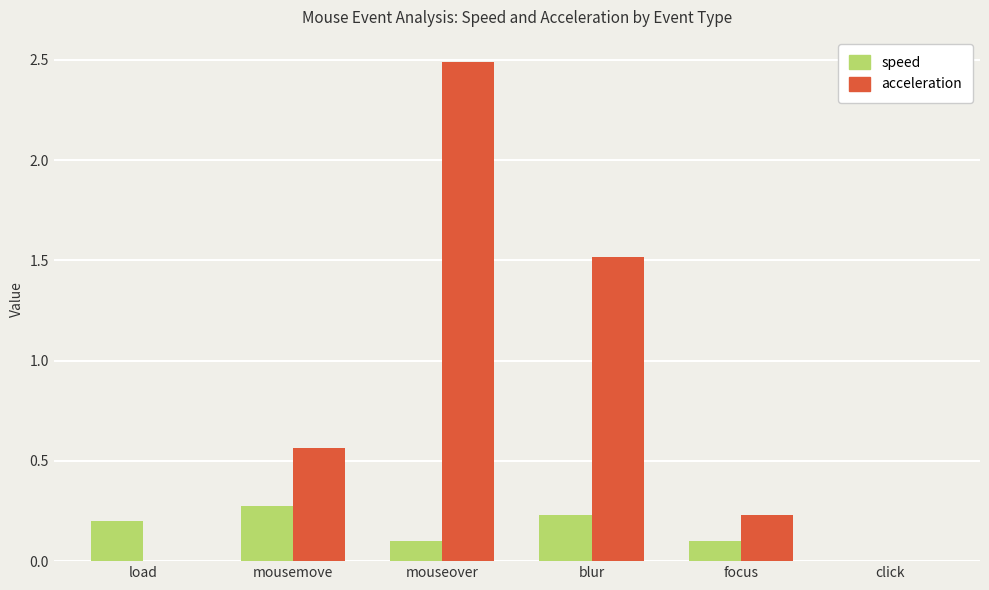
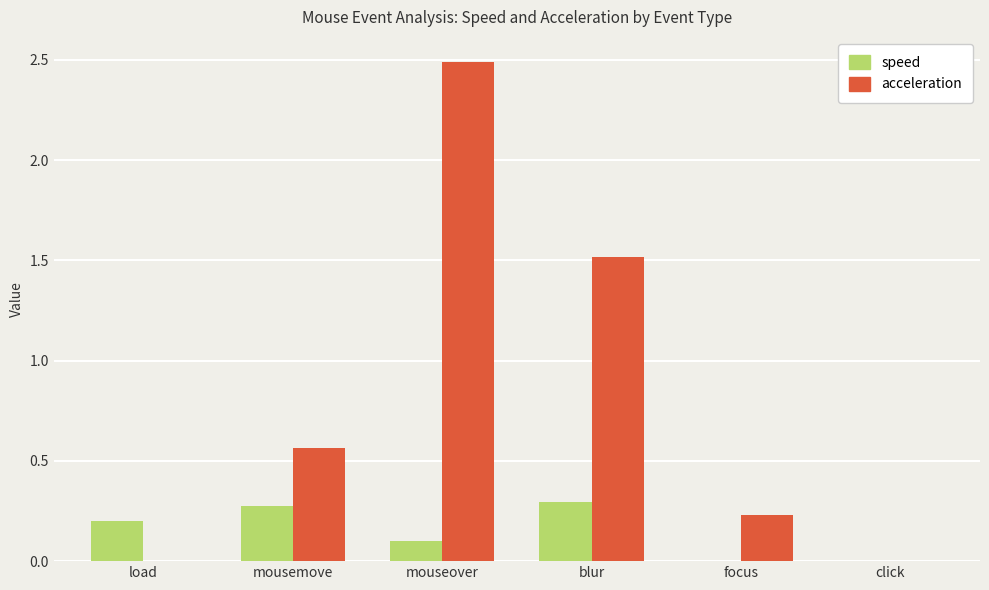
speed, blur: 0.23 -> 0.29
speed, focus: 0.1 -> 0.0
